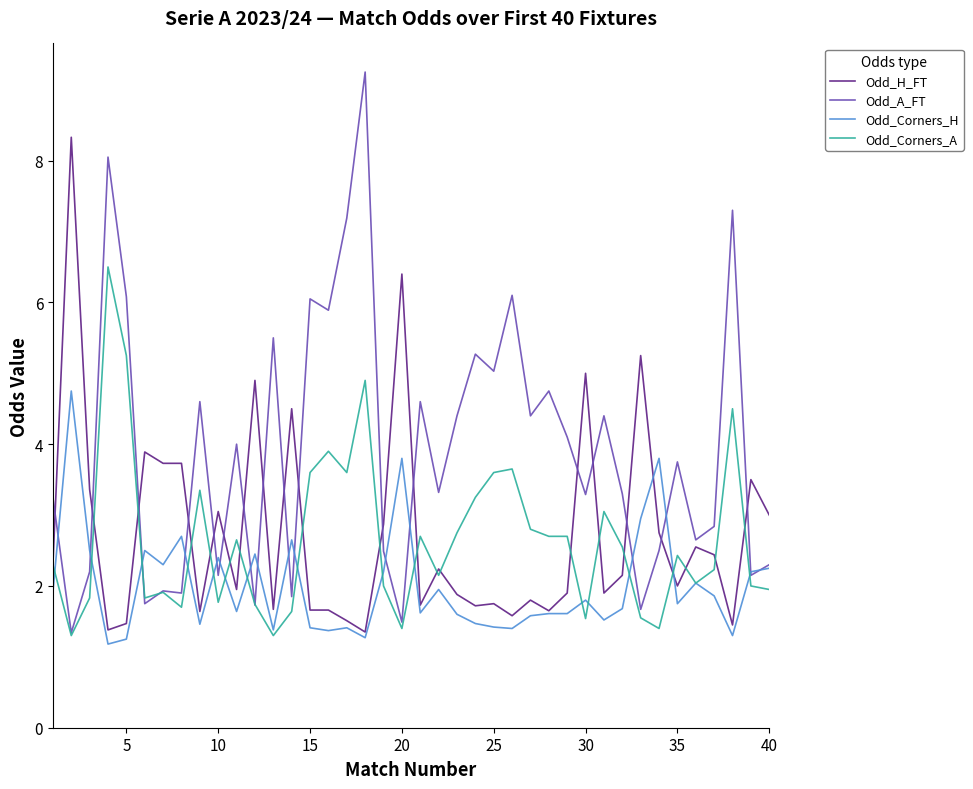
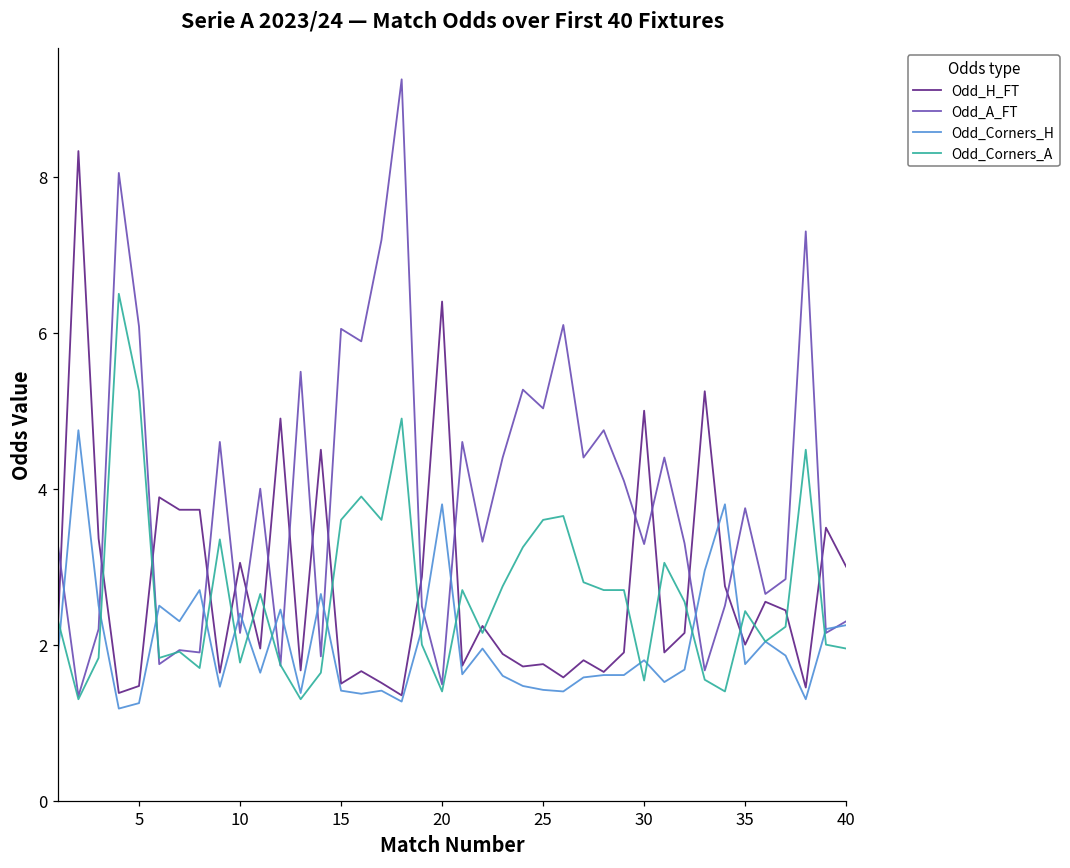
Odd_H_FT, 15: 1.7 -> 1.5
